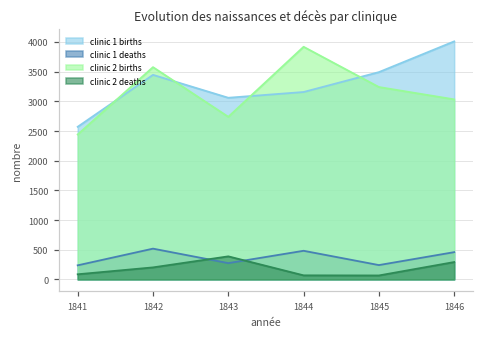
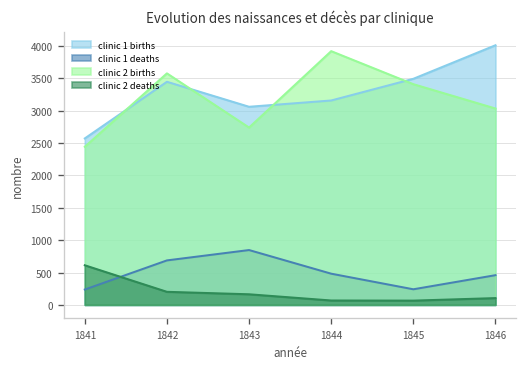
clinic 2 deaths, 1841: 100 -> 600
clinic 1 deaths, 1842: 500 -> 700
clinic 1 deaths, 1843: 300 -> 800
clinic 2 deaths, 1843: 400 -> 200
clinic 2 births, 1845: 3200 -> 3400
clinic 2 deaths, 1846: 300 -> 100
